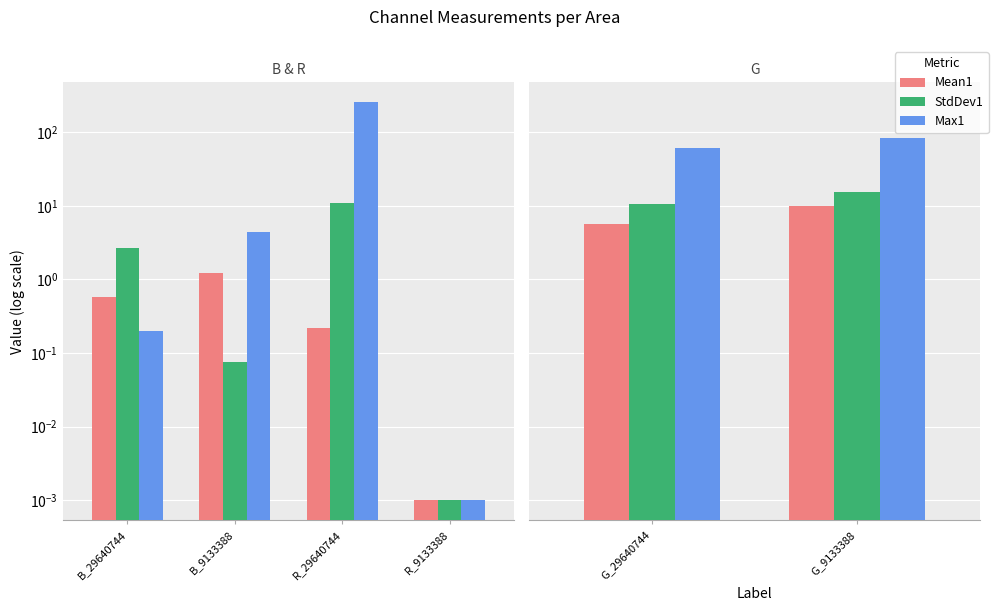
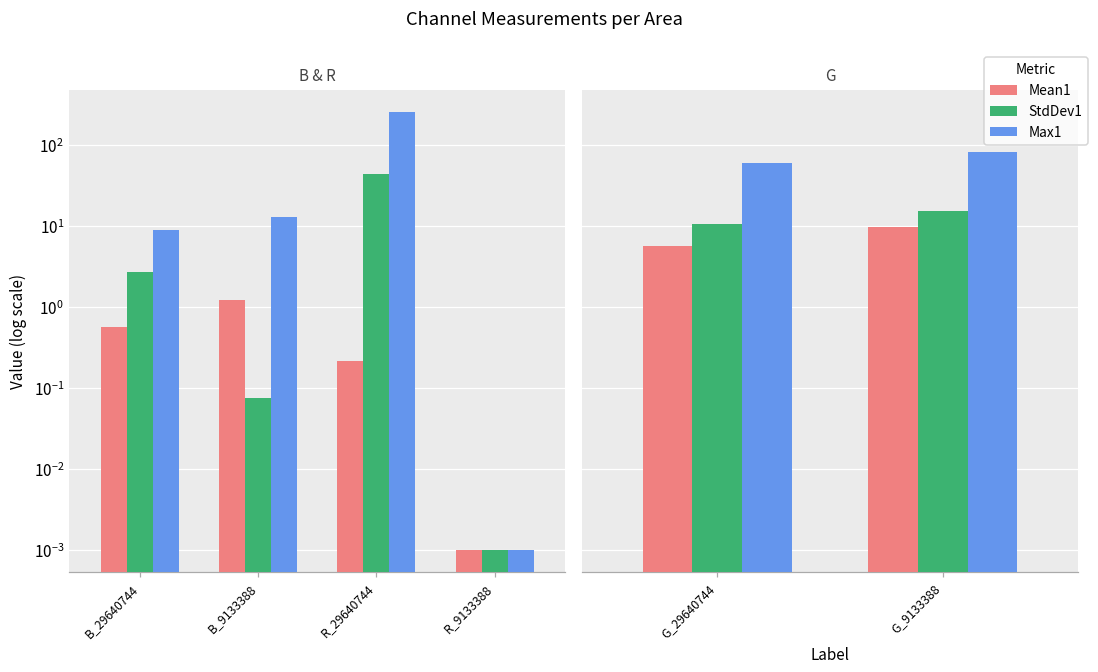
B & R, Max1, B_29640744: 0.2 -> 9
B & R, Max1, B_9133388: 4 -> 13
B & R, StdDev1, R_29640744: 11 -> 40
